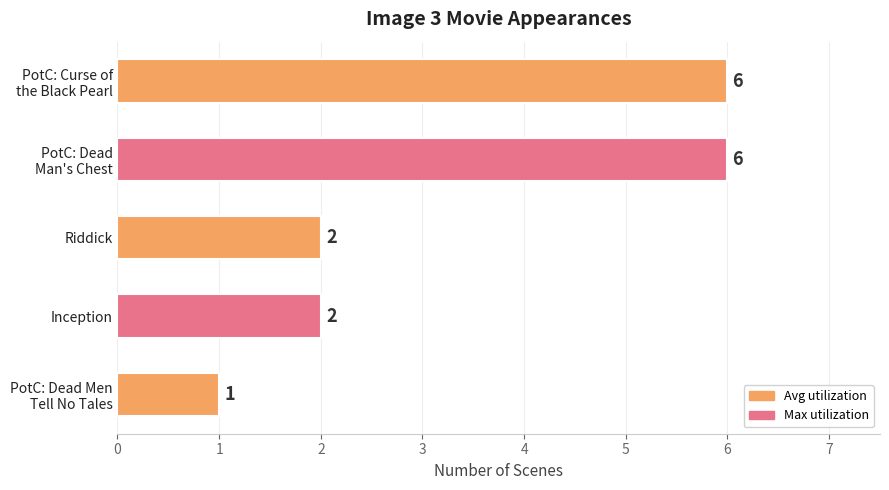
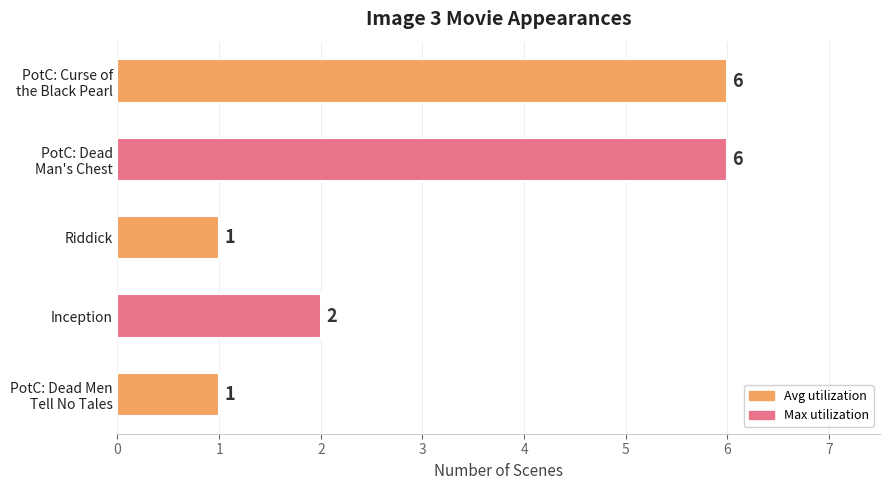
Riddick: 2 -> 1
